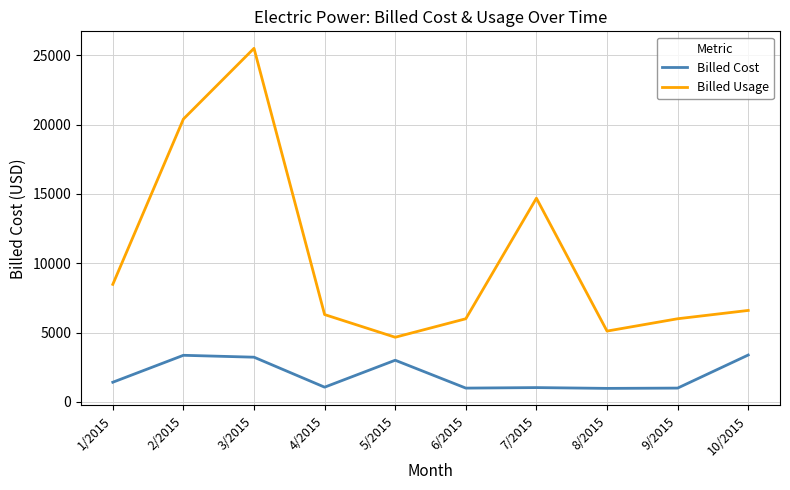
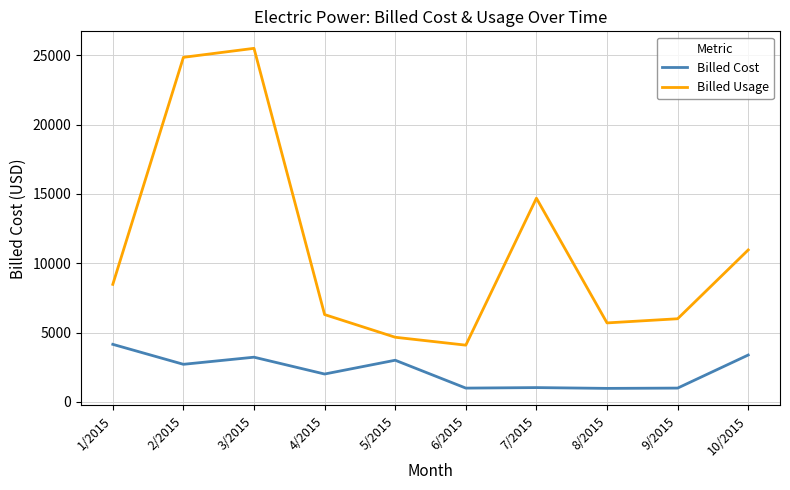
Billed Cost, 1/2015: 1400 -> 4200
Billed Cost, 2/2015: 3400 -> 2700
Billed Usage, 2/2015: 20400 -> 24900
Billed Cost, 4/2015: 1100 -> 2000
Billed Usage, 6/2015: 6000 -> 4100
Billed Usage, 8/2015: 5100 -> 5700
Billed Usage, 10/2015: 6600 -> 11000
